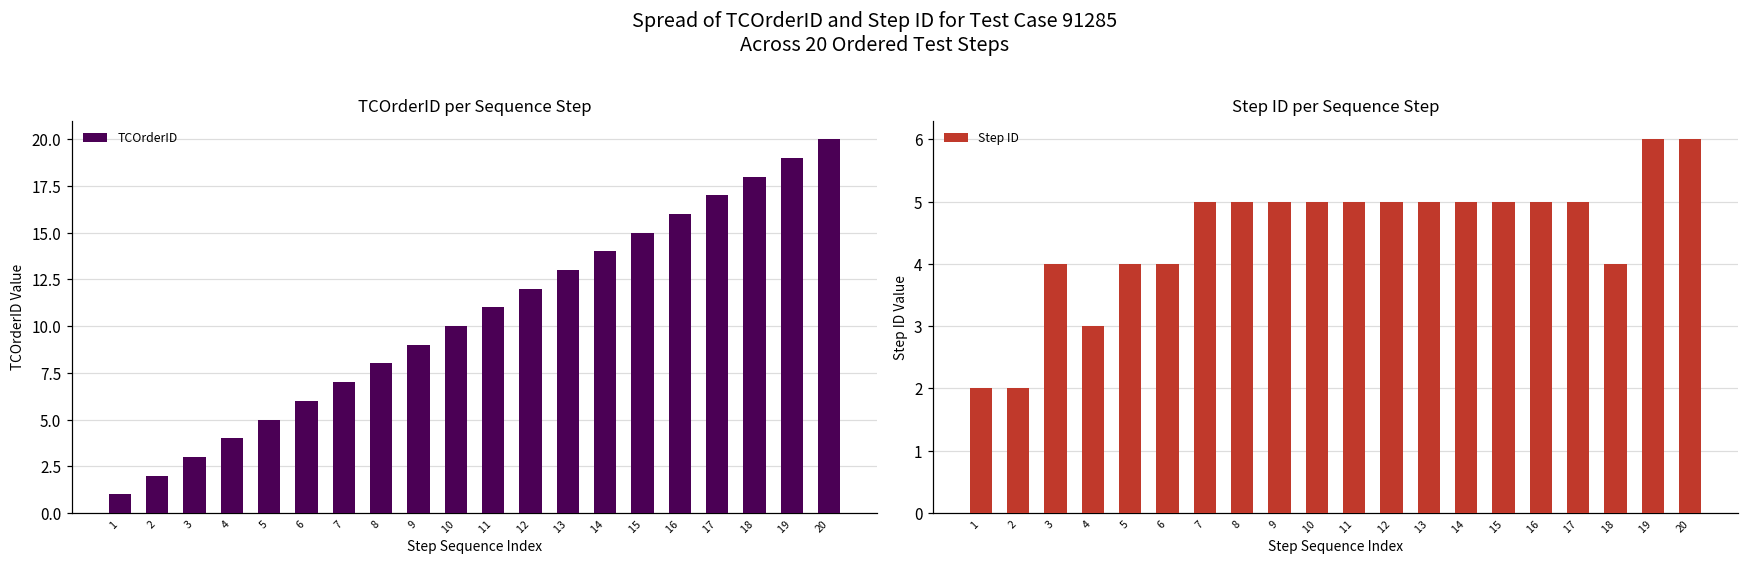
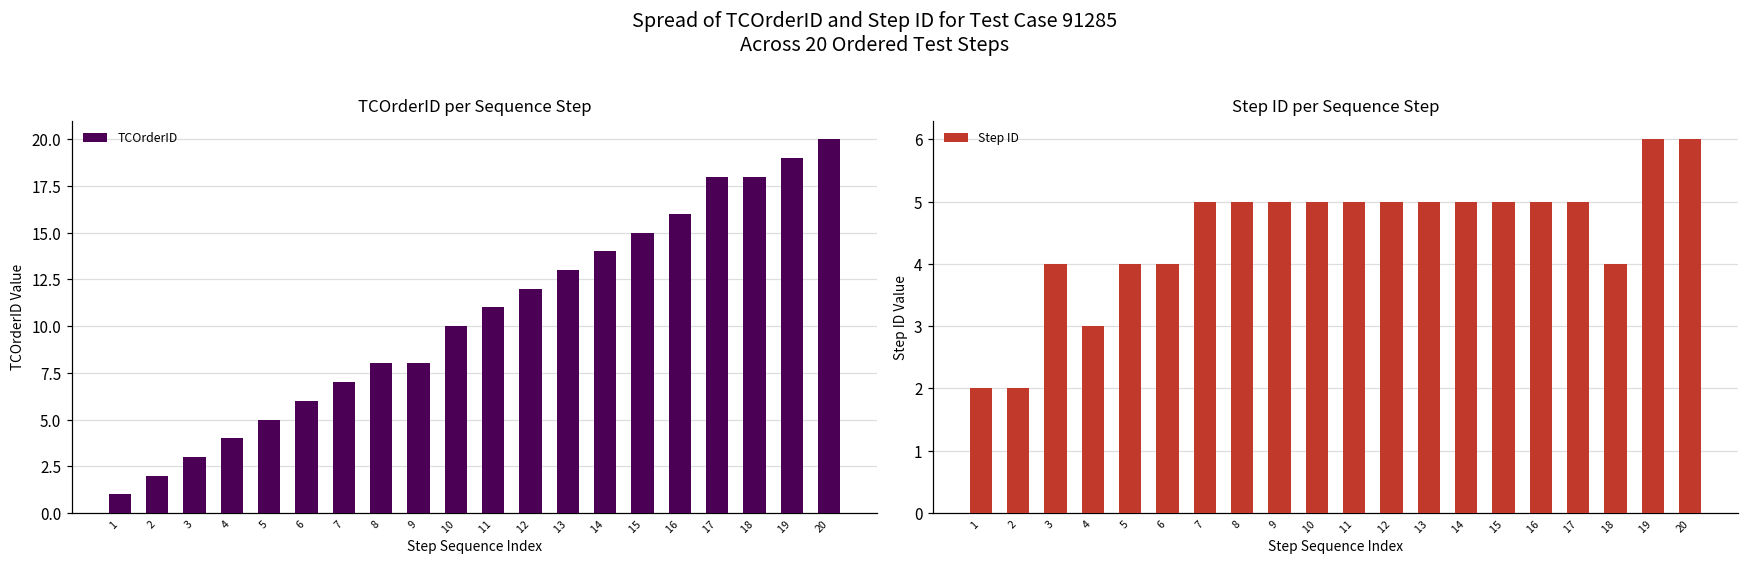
TCOrderID per Sequence Step, 9: 9 -> 8
TCOrderID per Sequence Step, 17: 17 -> 18
